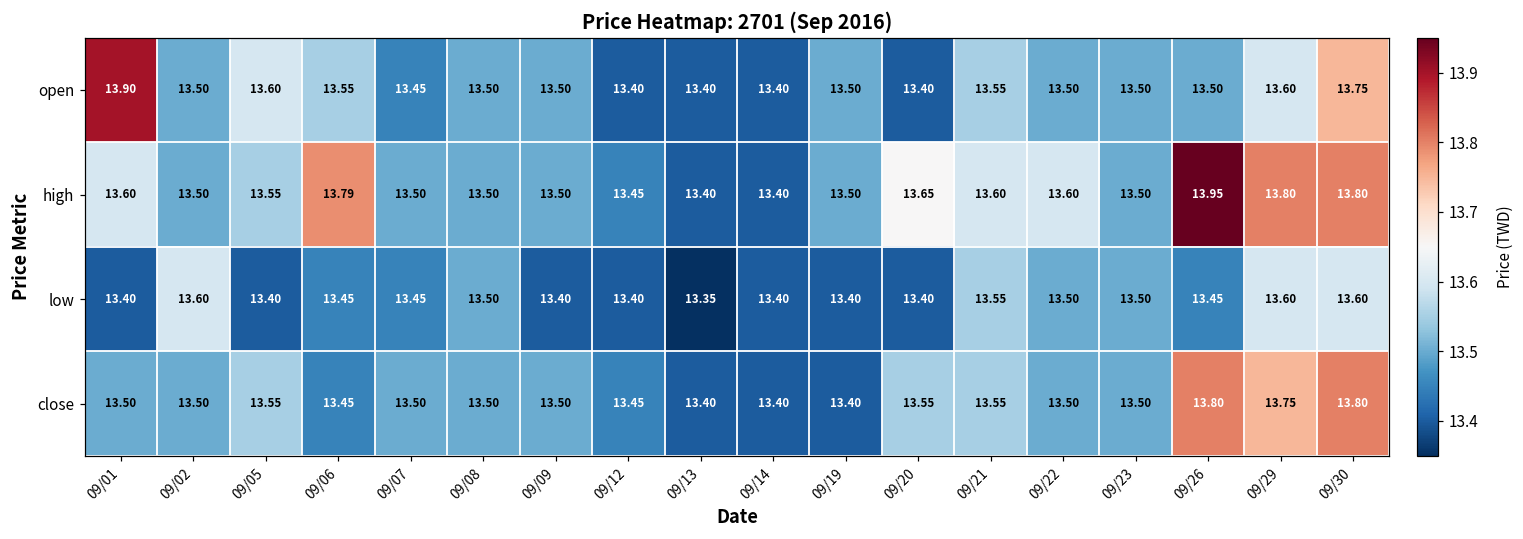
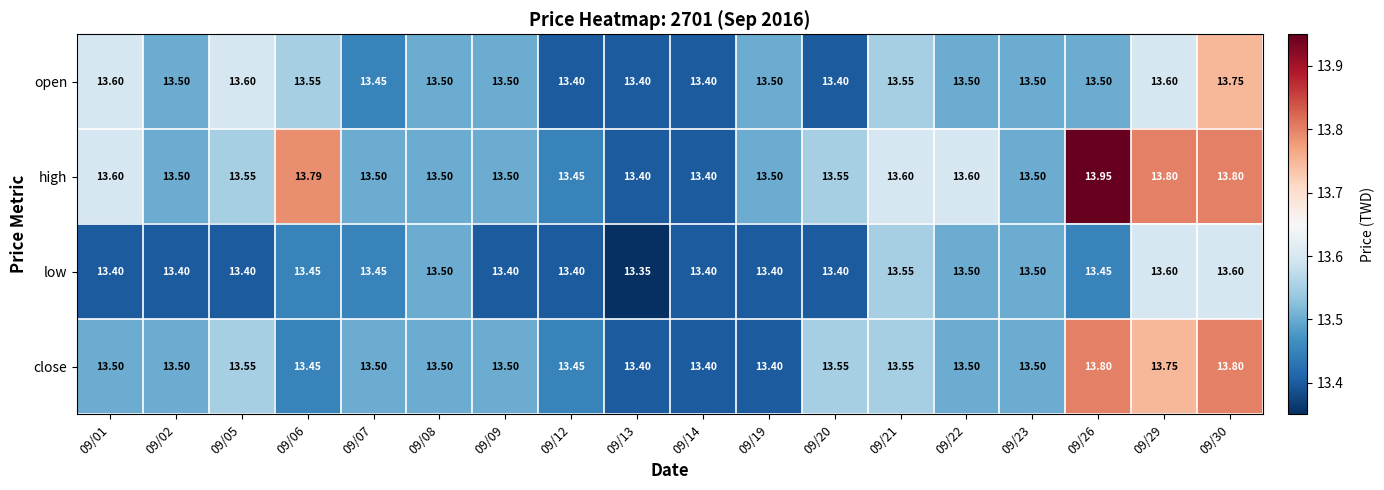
open, 09/01: 13.90 -> 13.60
high, 09/20: 13.65 -> 13.55
low, 09/02: 13.60 -> 13.40
